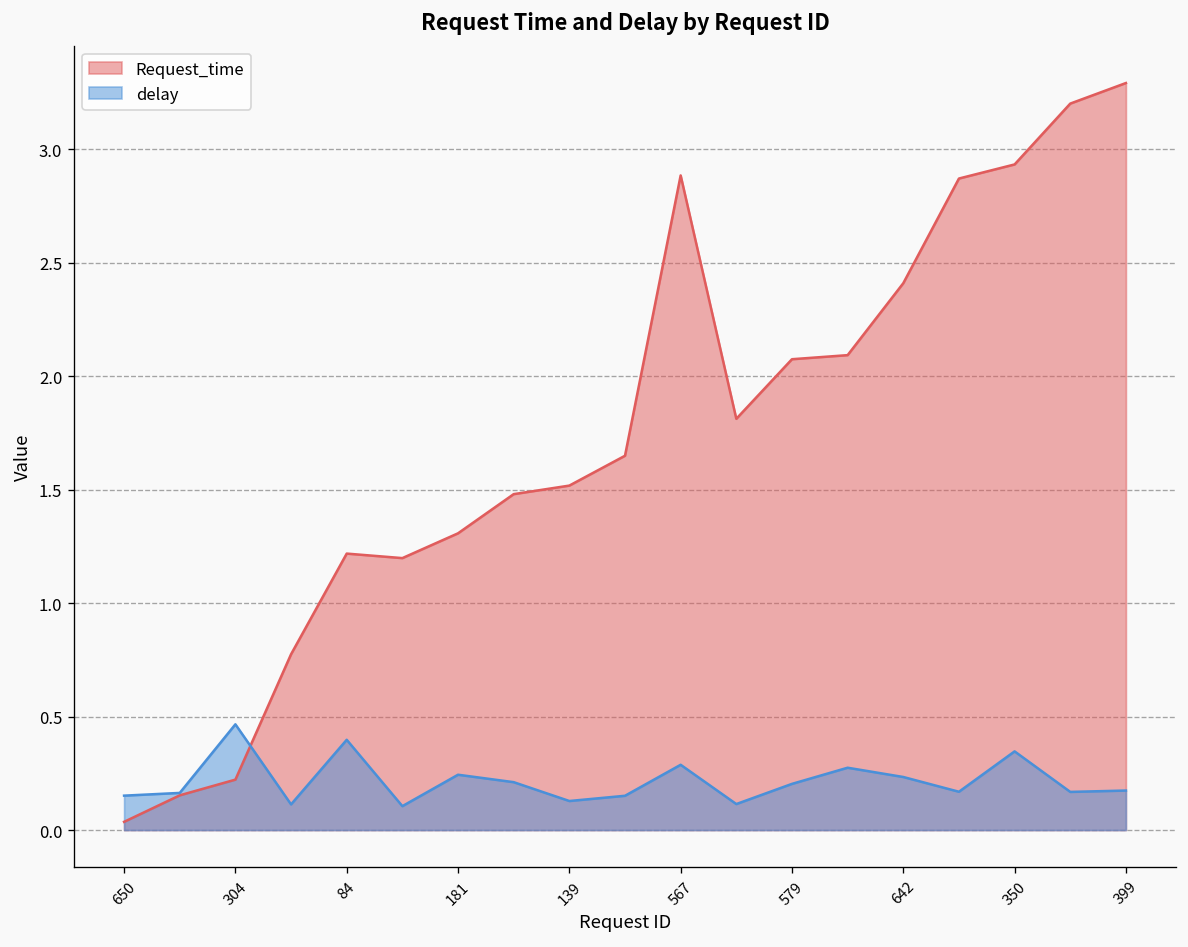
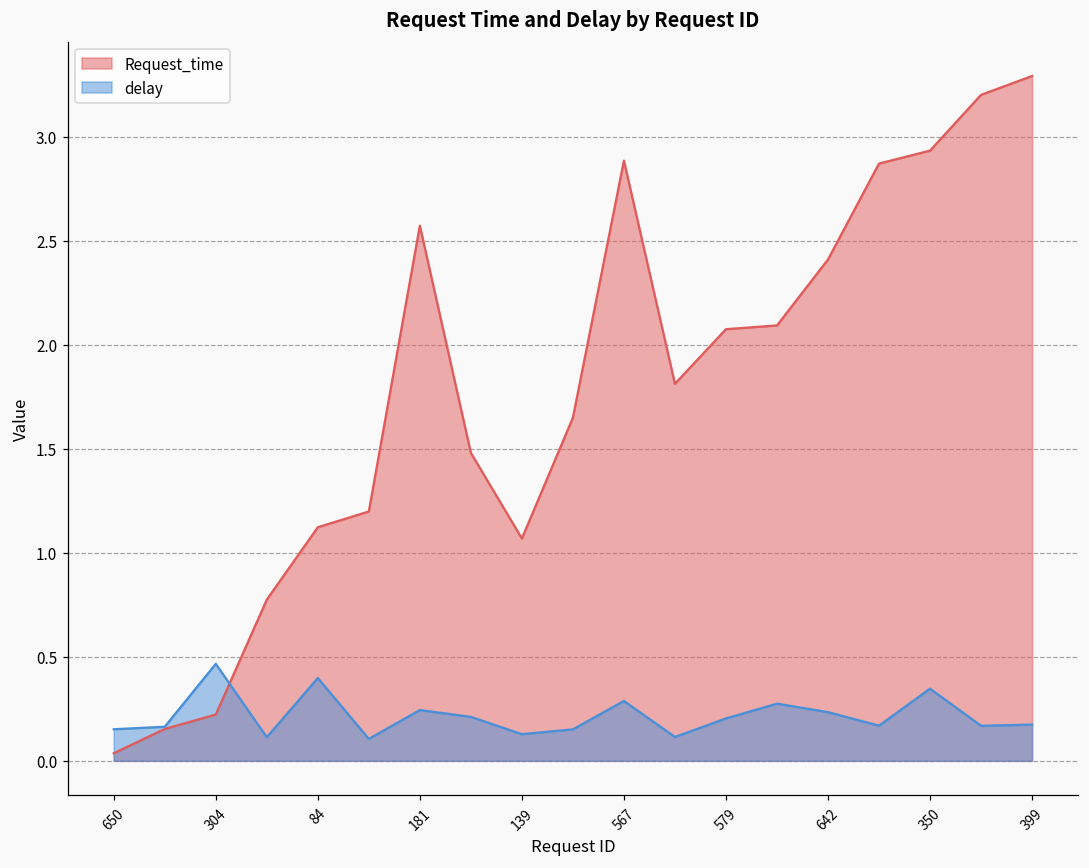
Request_time, 84: 1.22 -> 1.12
Request_time, 181: 1.31 -> 2.57
Request_time, 139: 1.52 -> 1.07
